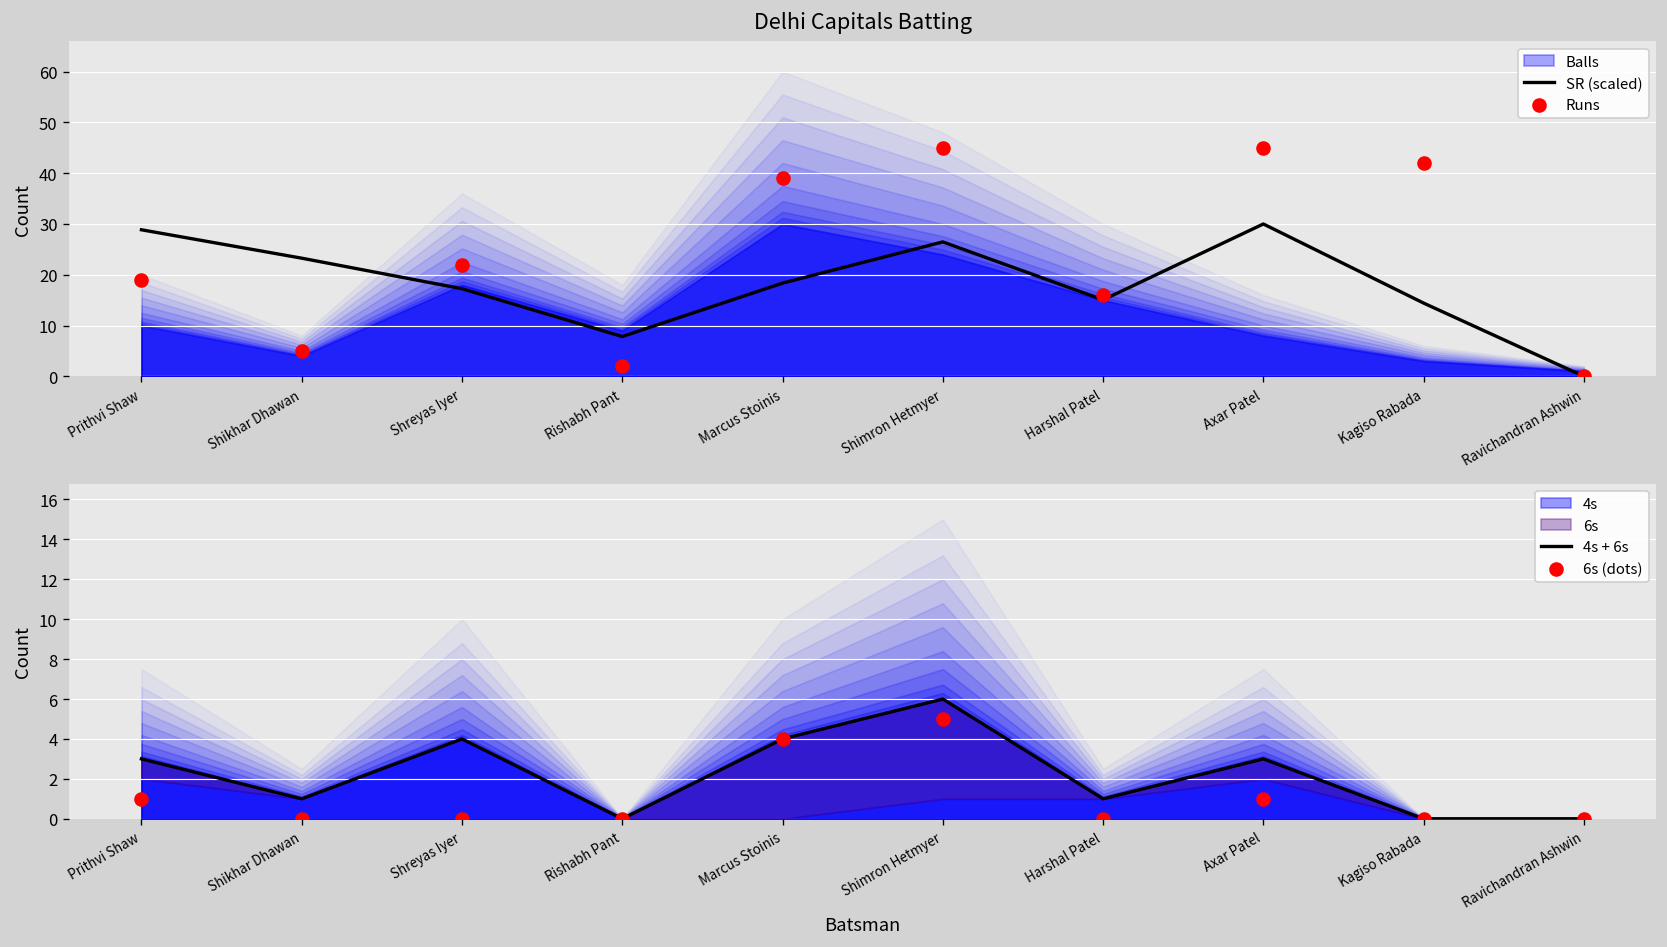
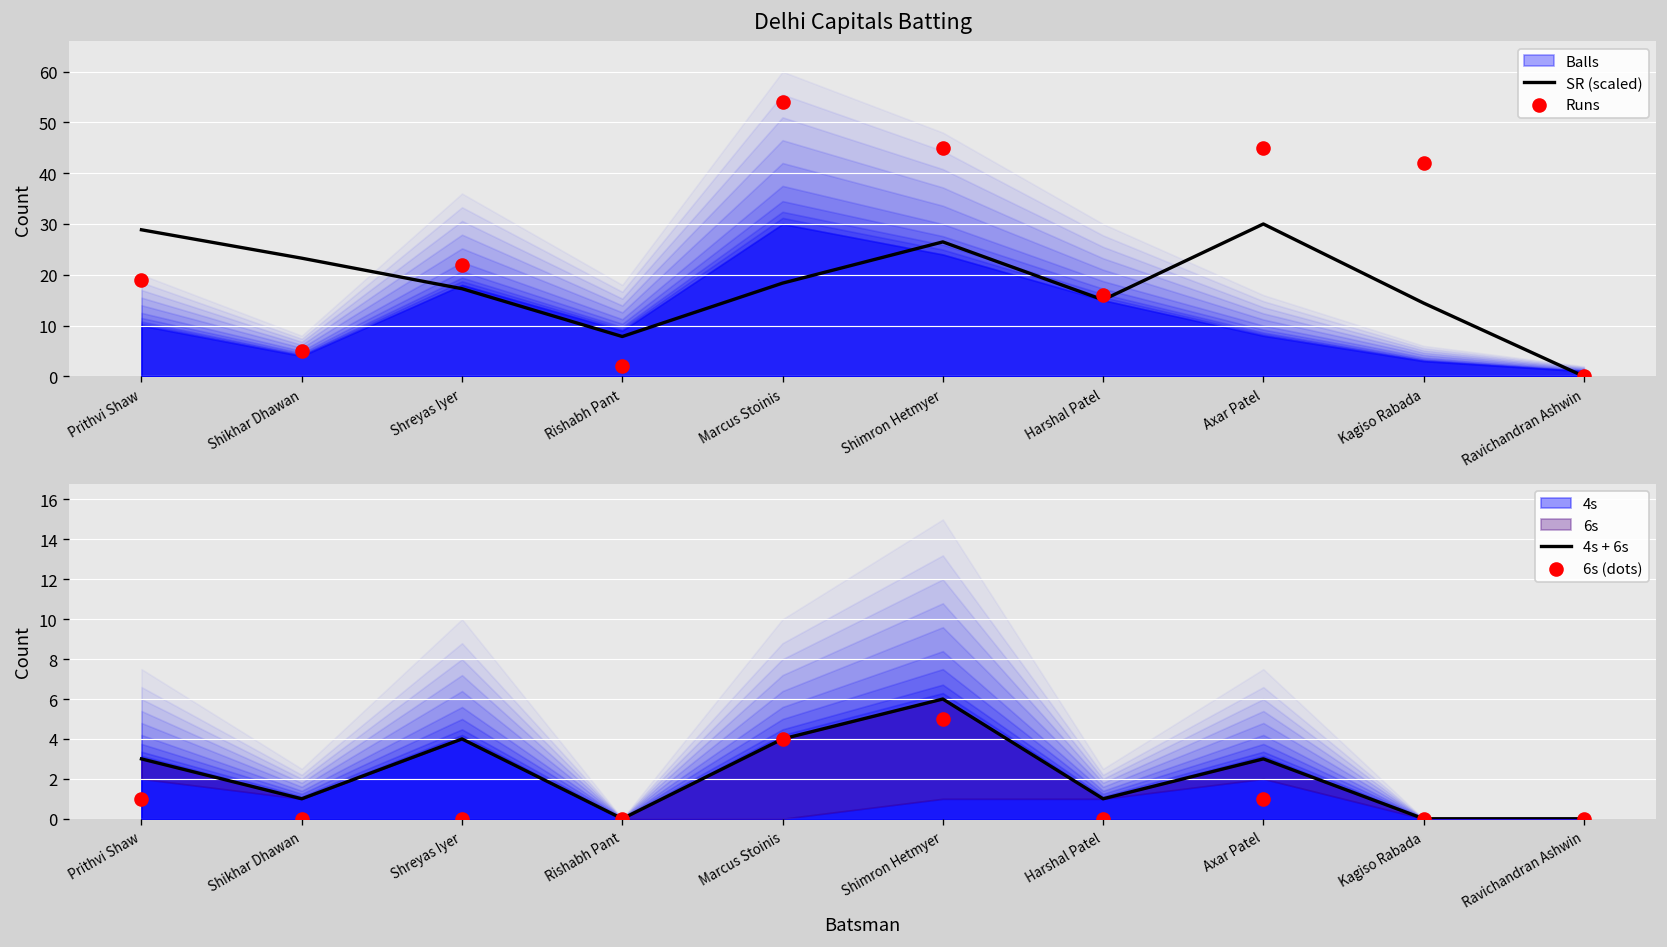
Delhi Capitals Batting, Runs, Marcus Stoinis: 39 -> 54
